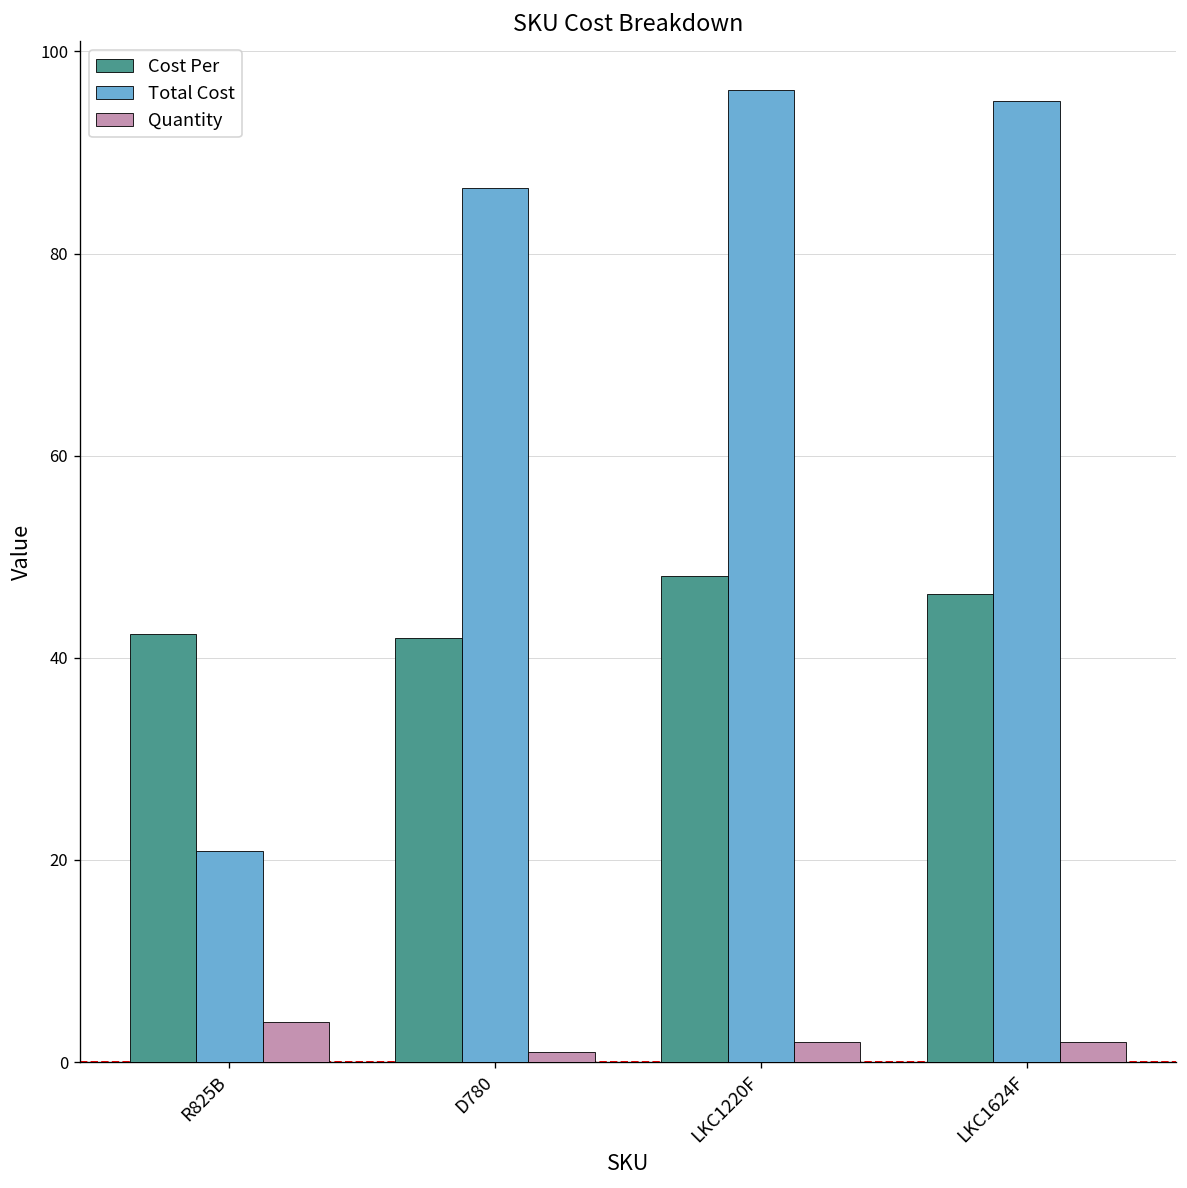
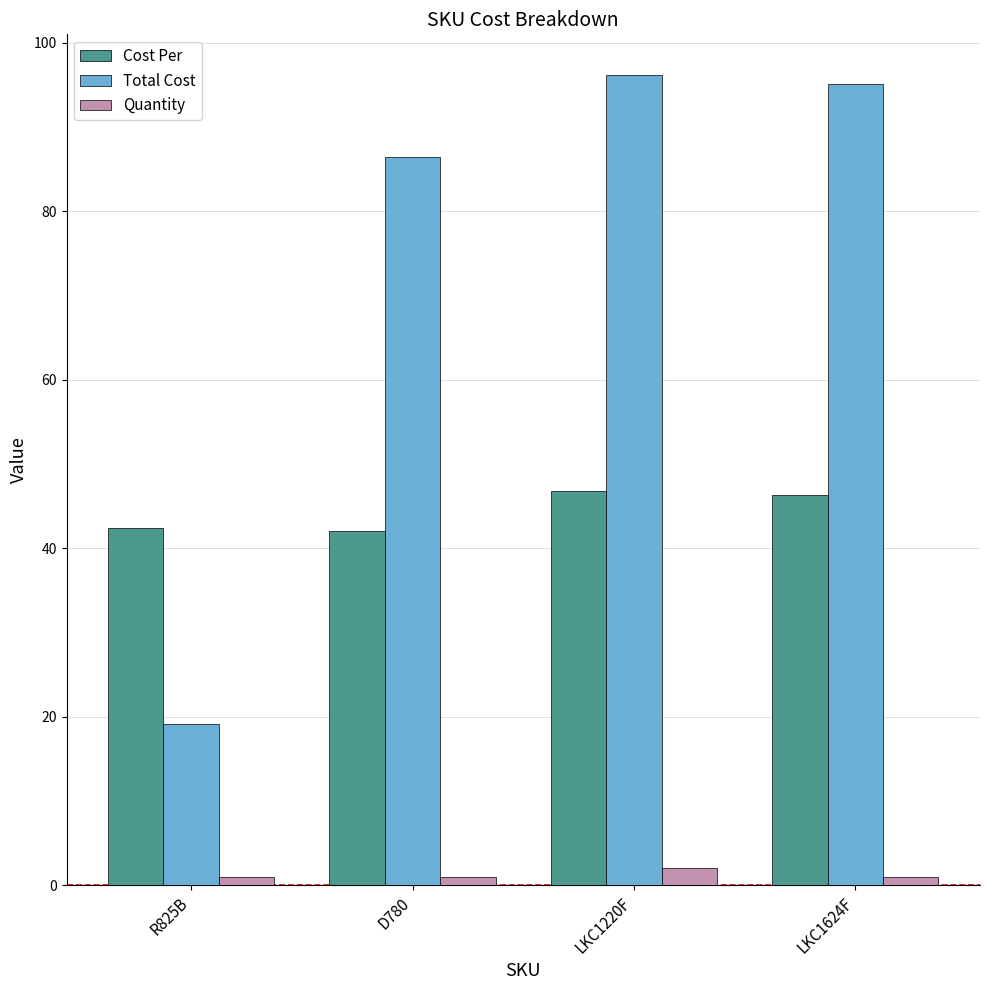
Total Cost, R825B: 21 -> 19
Quantity, R825B: 4 -> 1
Cost Per, LKC1220F: 48 -> 47
Quantity, LKC1624F: 2 -> 1
